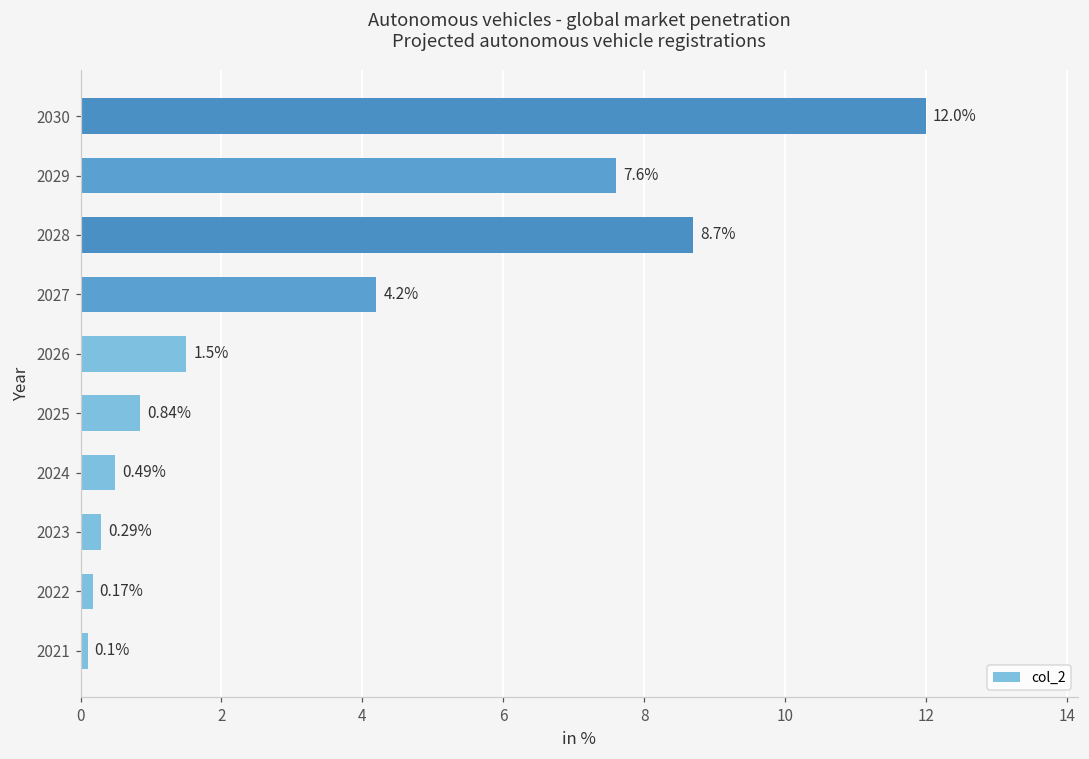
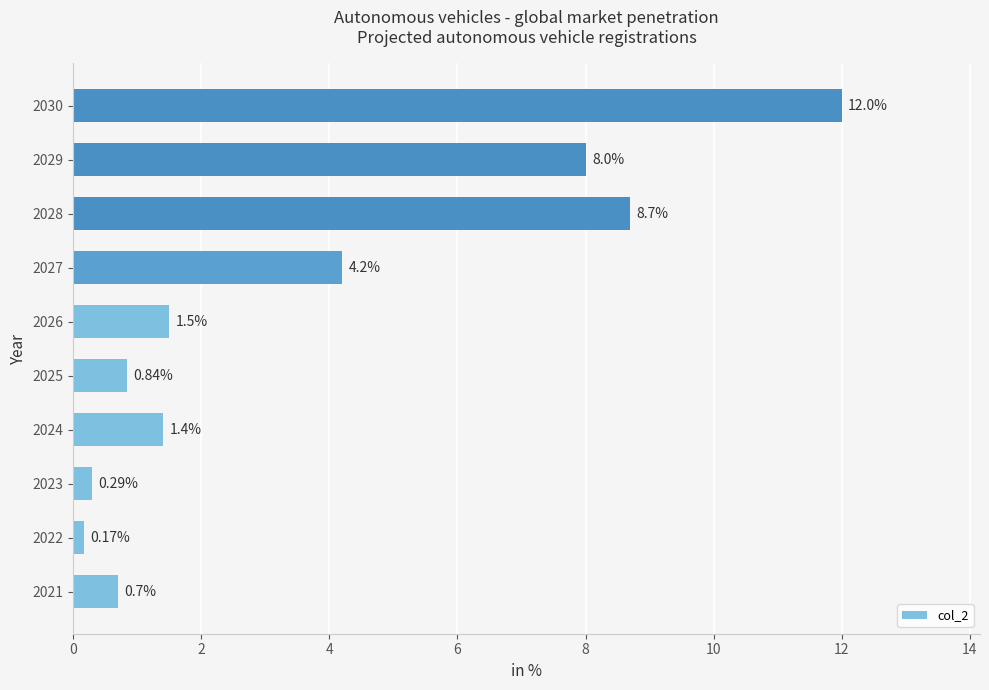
2029: 7.6% -> 8.0%
2024: 0.49% -> 1.4%
2021: 0.1% -> 0.7%
